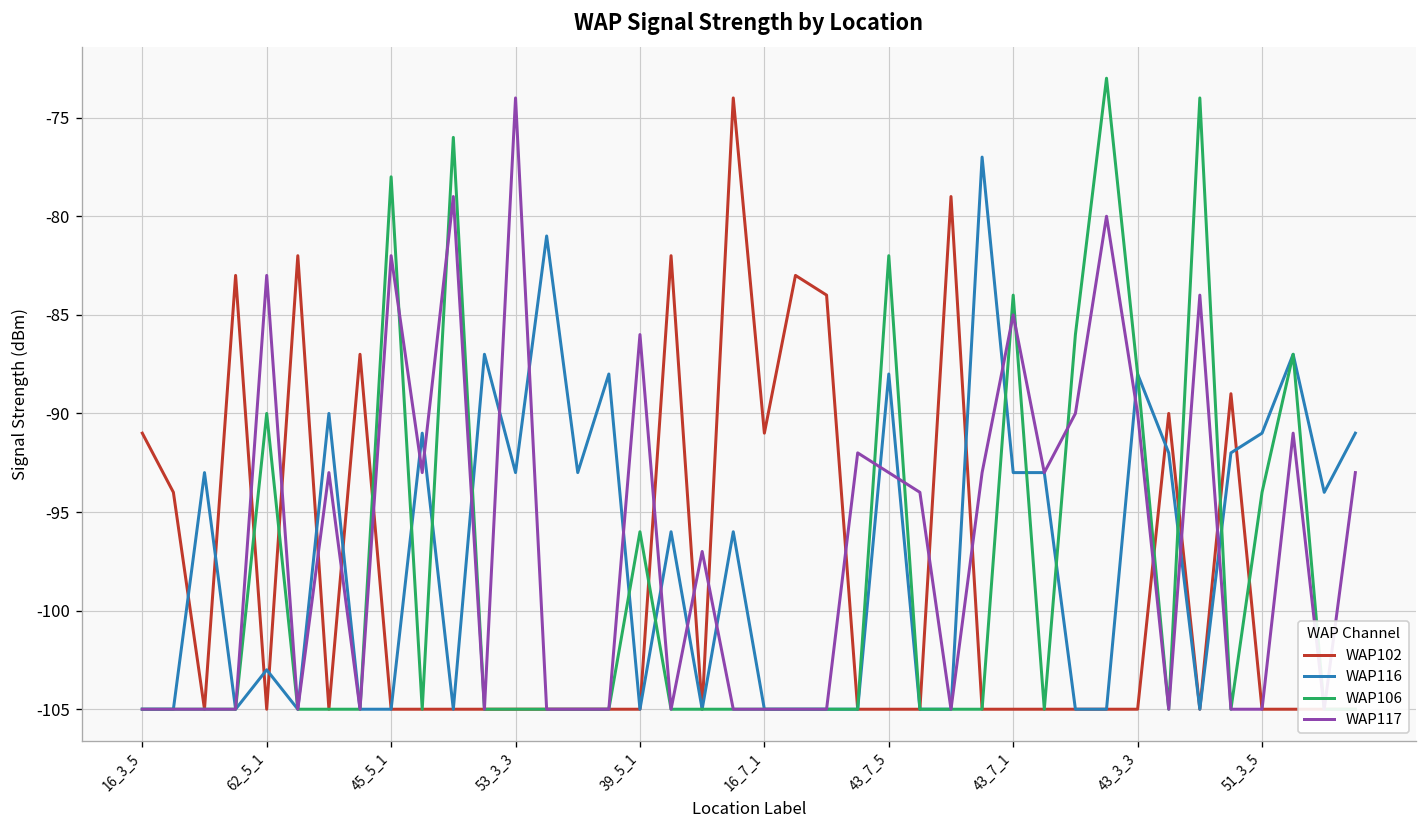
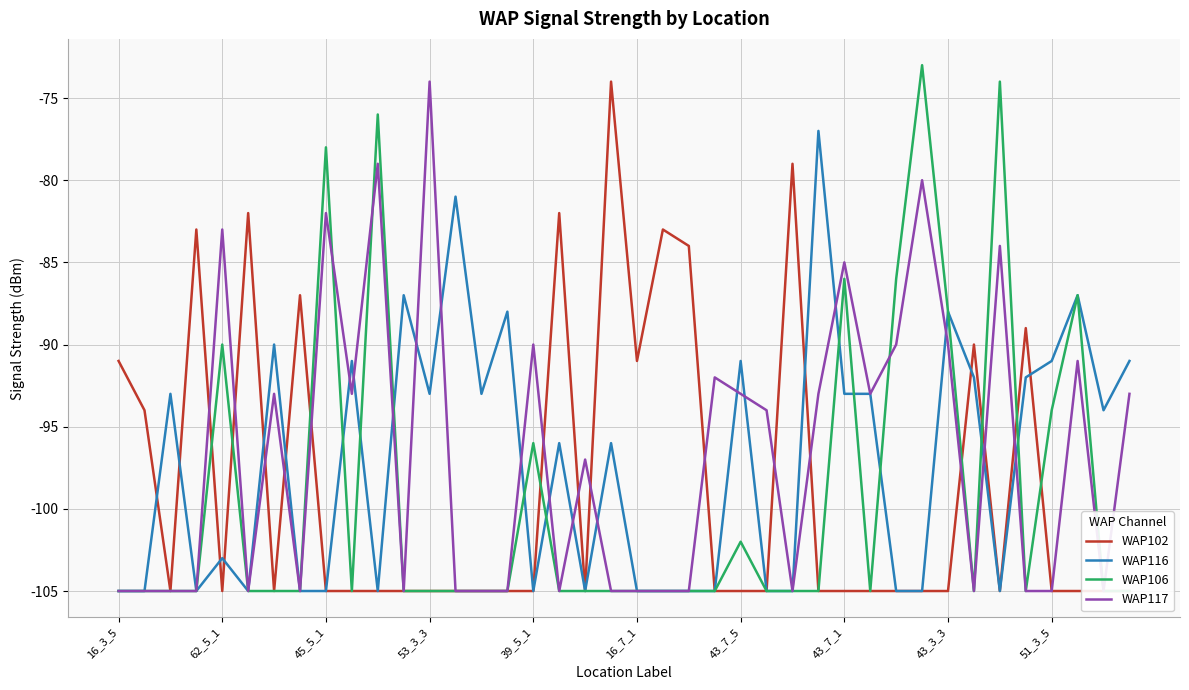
WAP117, 39_5_1: -86 -> -90
WAP116, 43_7_5: -88 -> -91
WAP106, 43_7_5: -82 -> -102
WAP106, 43_7_1: -84 -> -86
